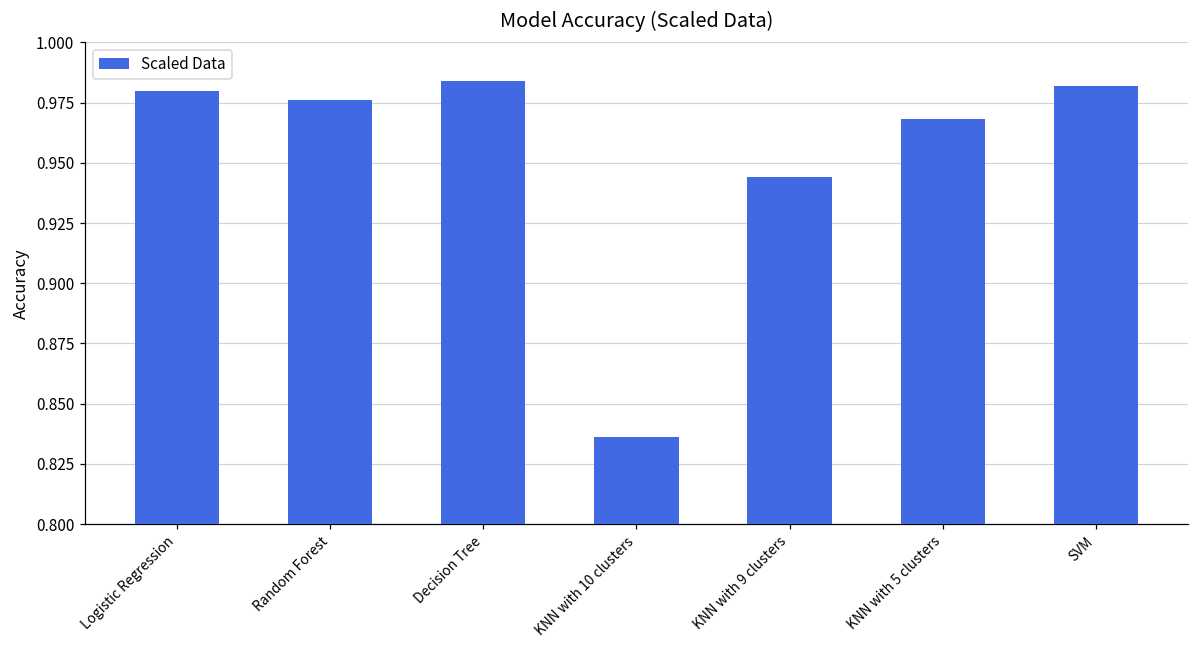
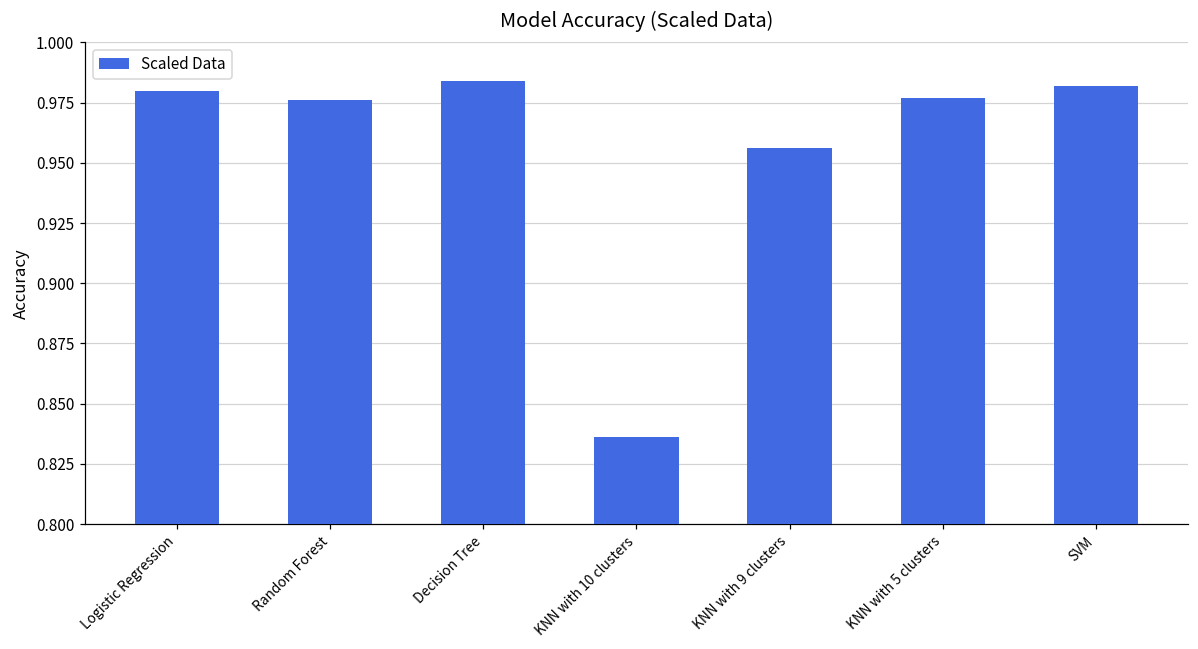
KNN with 9 clusters: 0.944 -> 0.956
KNN with 5 clusters: 0.968 -> 0.977
